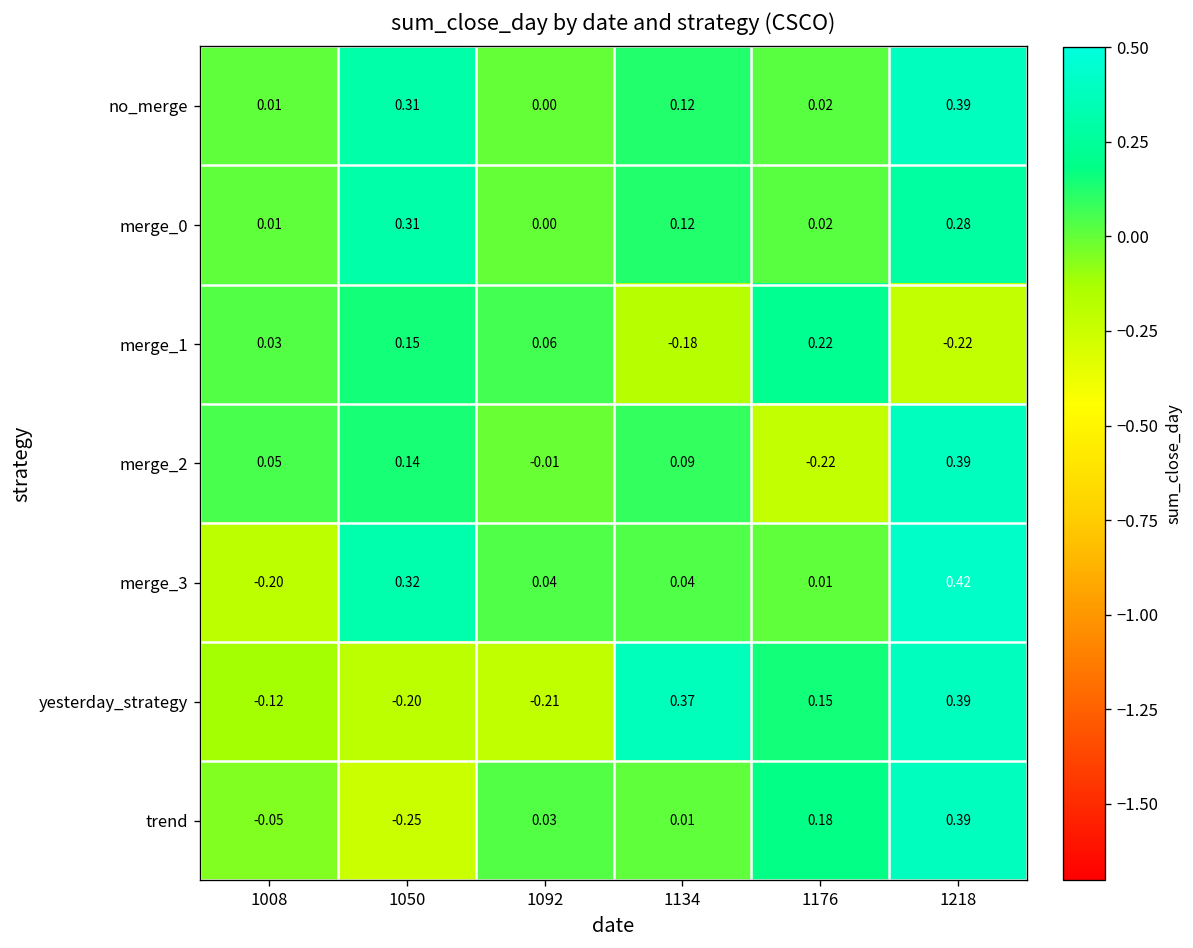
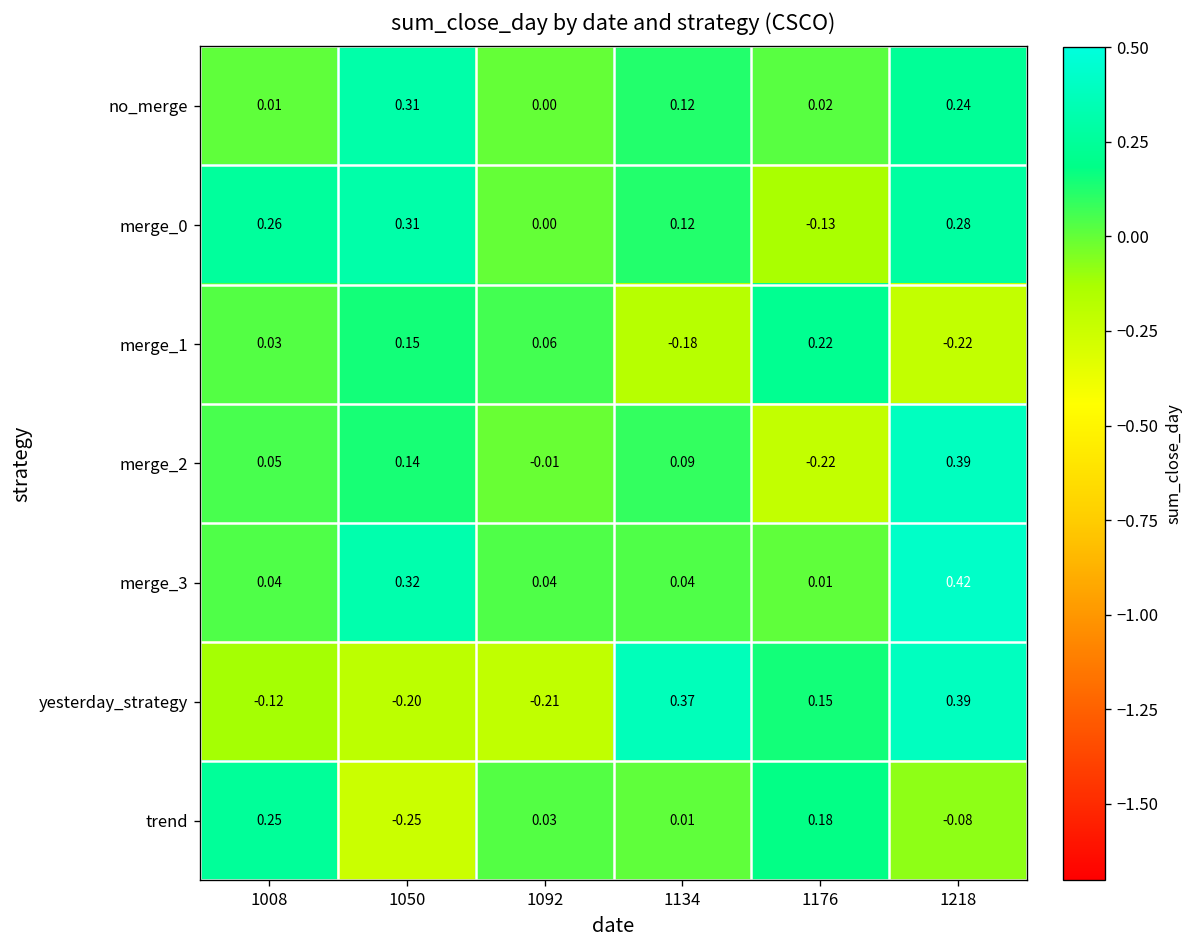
no_merge, 1218: 0.39 -> 0.24
merge_0, 1008: 0.01 -> 0.26
merge_0, 1176: 0.02 -> -0.13
merge_3, 1008: -0.20 -> 0.04
trend, 1008: -0.05 -> 0.25
trend, 1218: 0.39 -> -0.08
